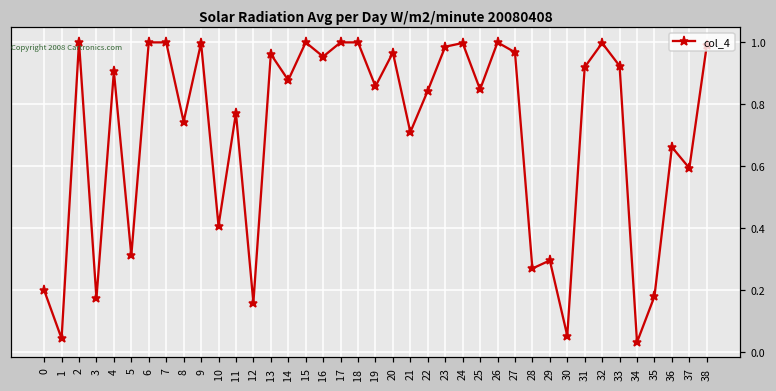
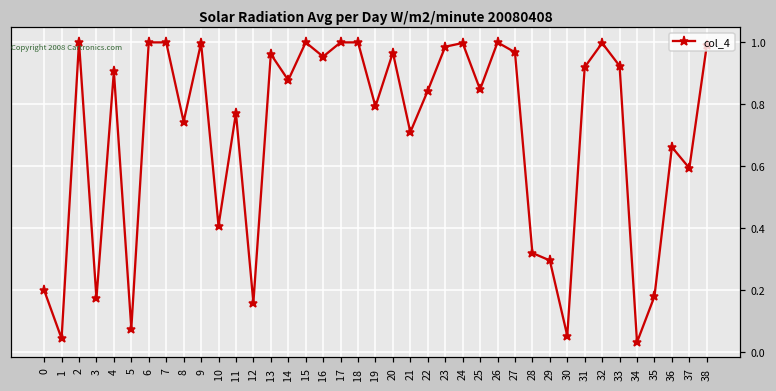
5: 0.31 -> 0.08
19: 0.86 -> 0.79
28: 0.27 -> 0.32
